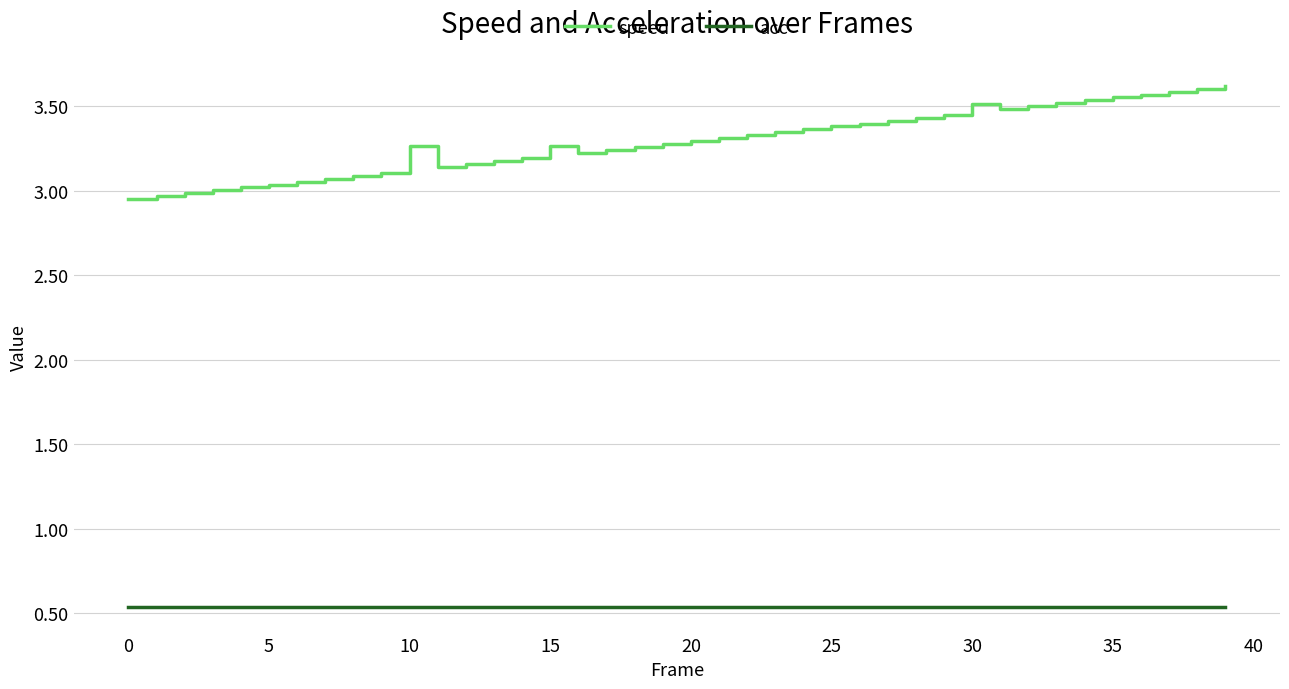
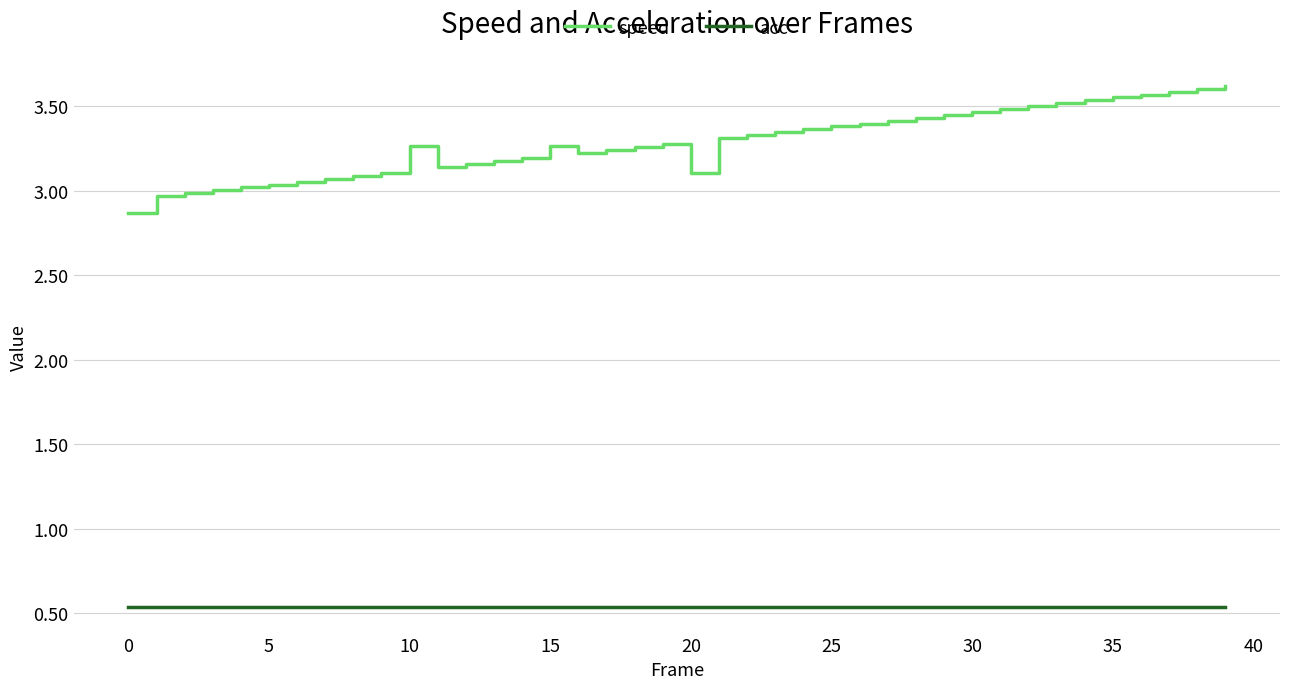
speed, 0: 2.95 -> 2.87
speed, 20: 3.29 -> 3.11
speed, 30: 3.51 -> 3.47
